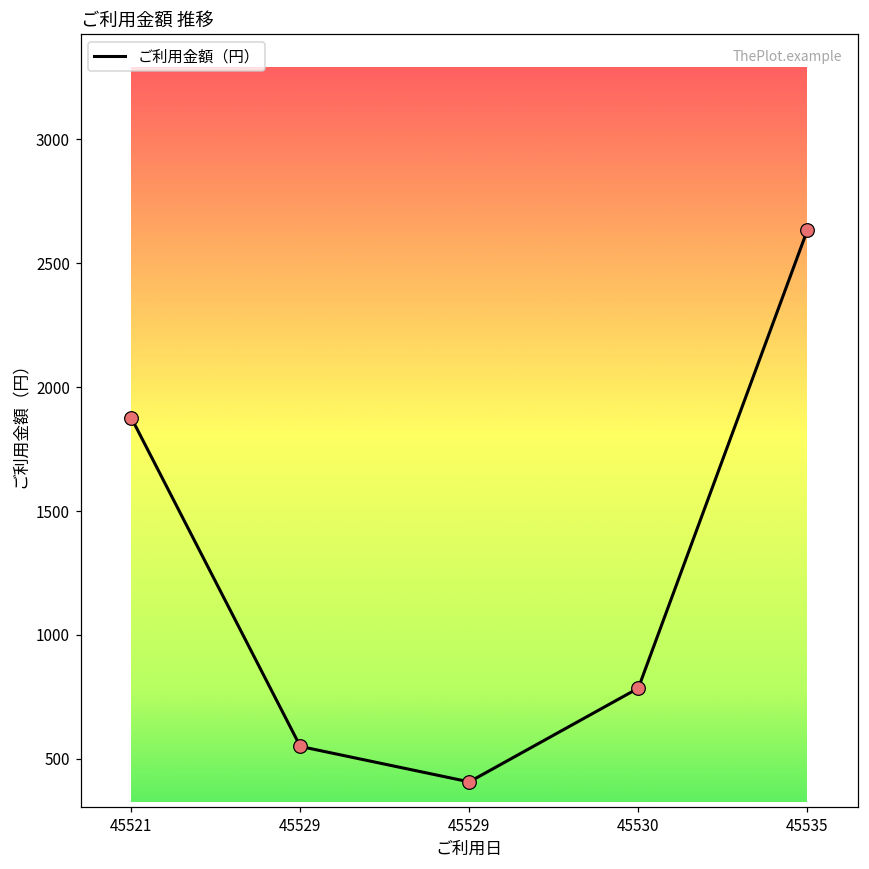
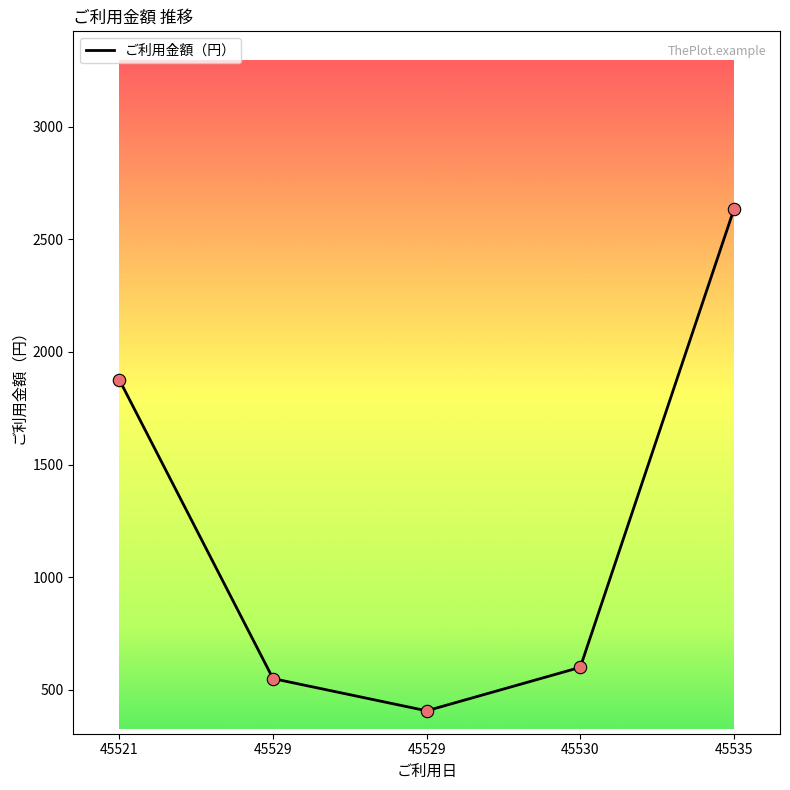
45530: 790 -> 600
